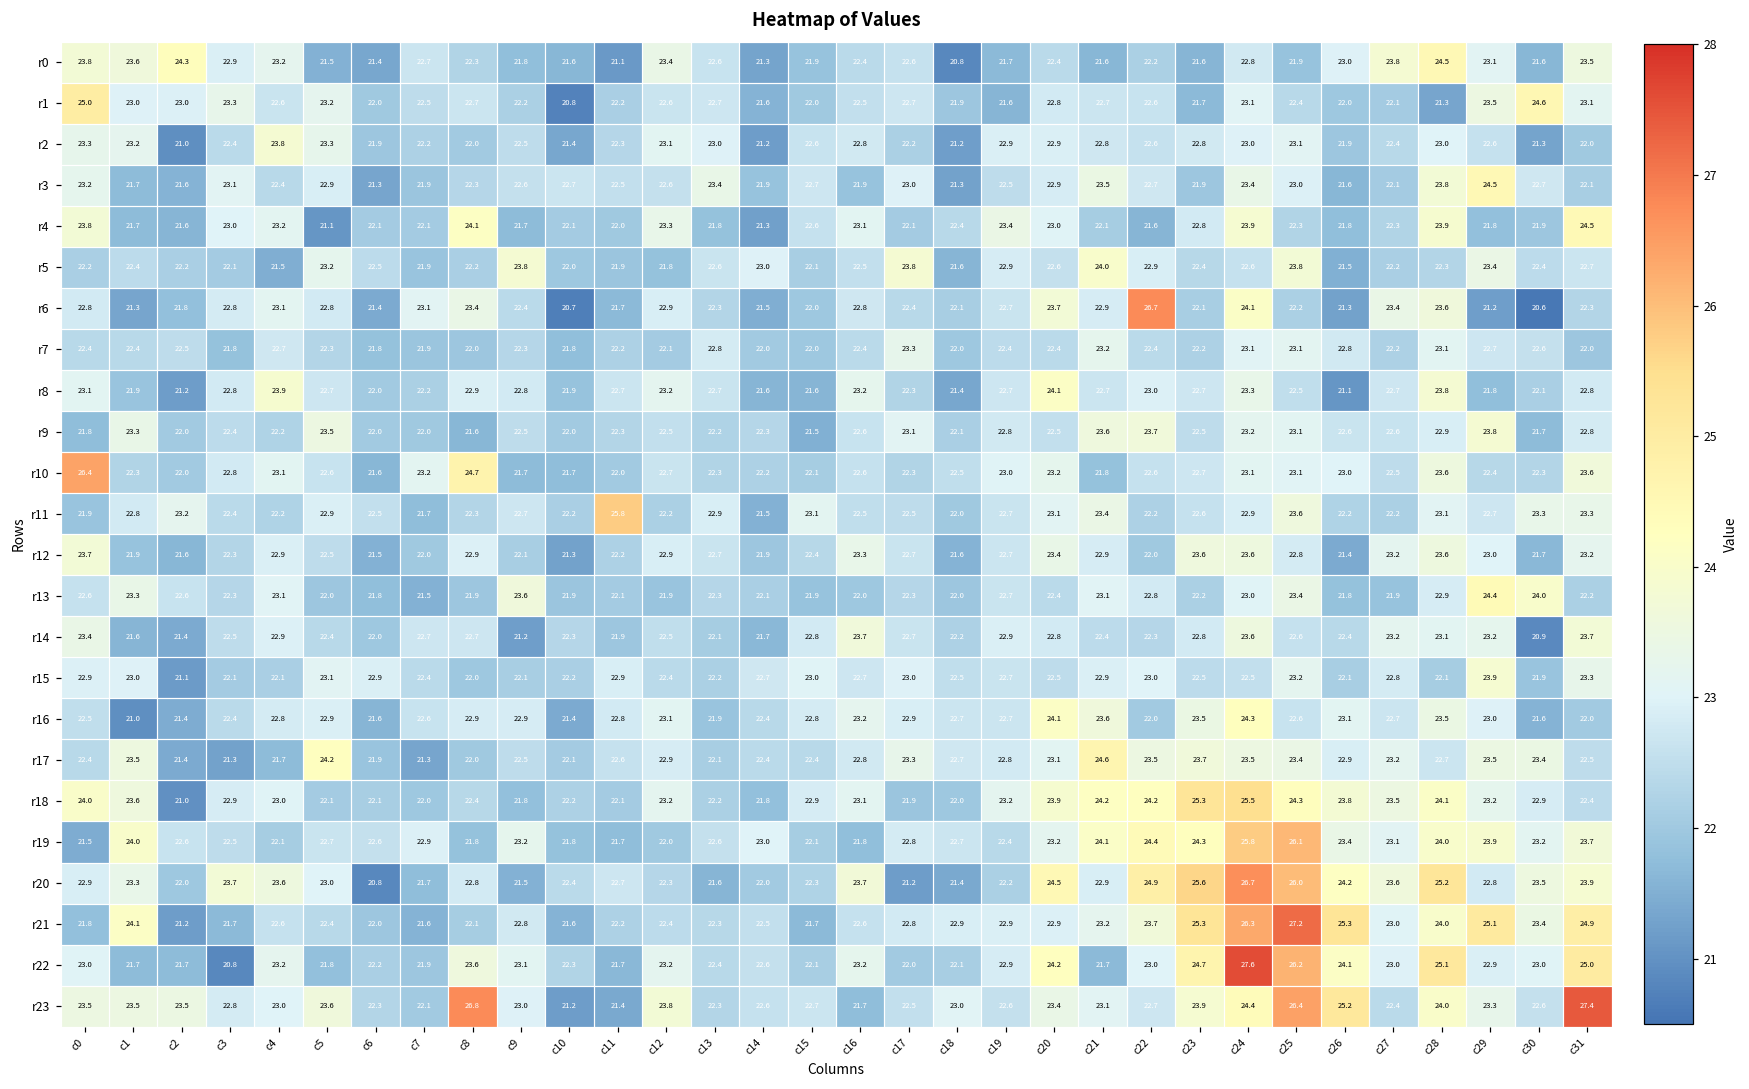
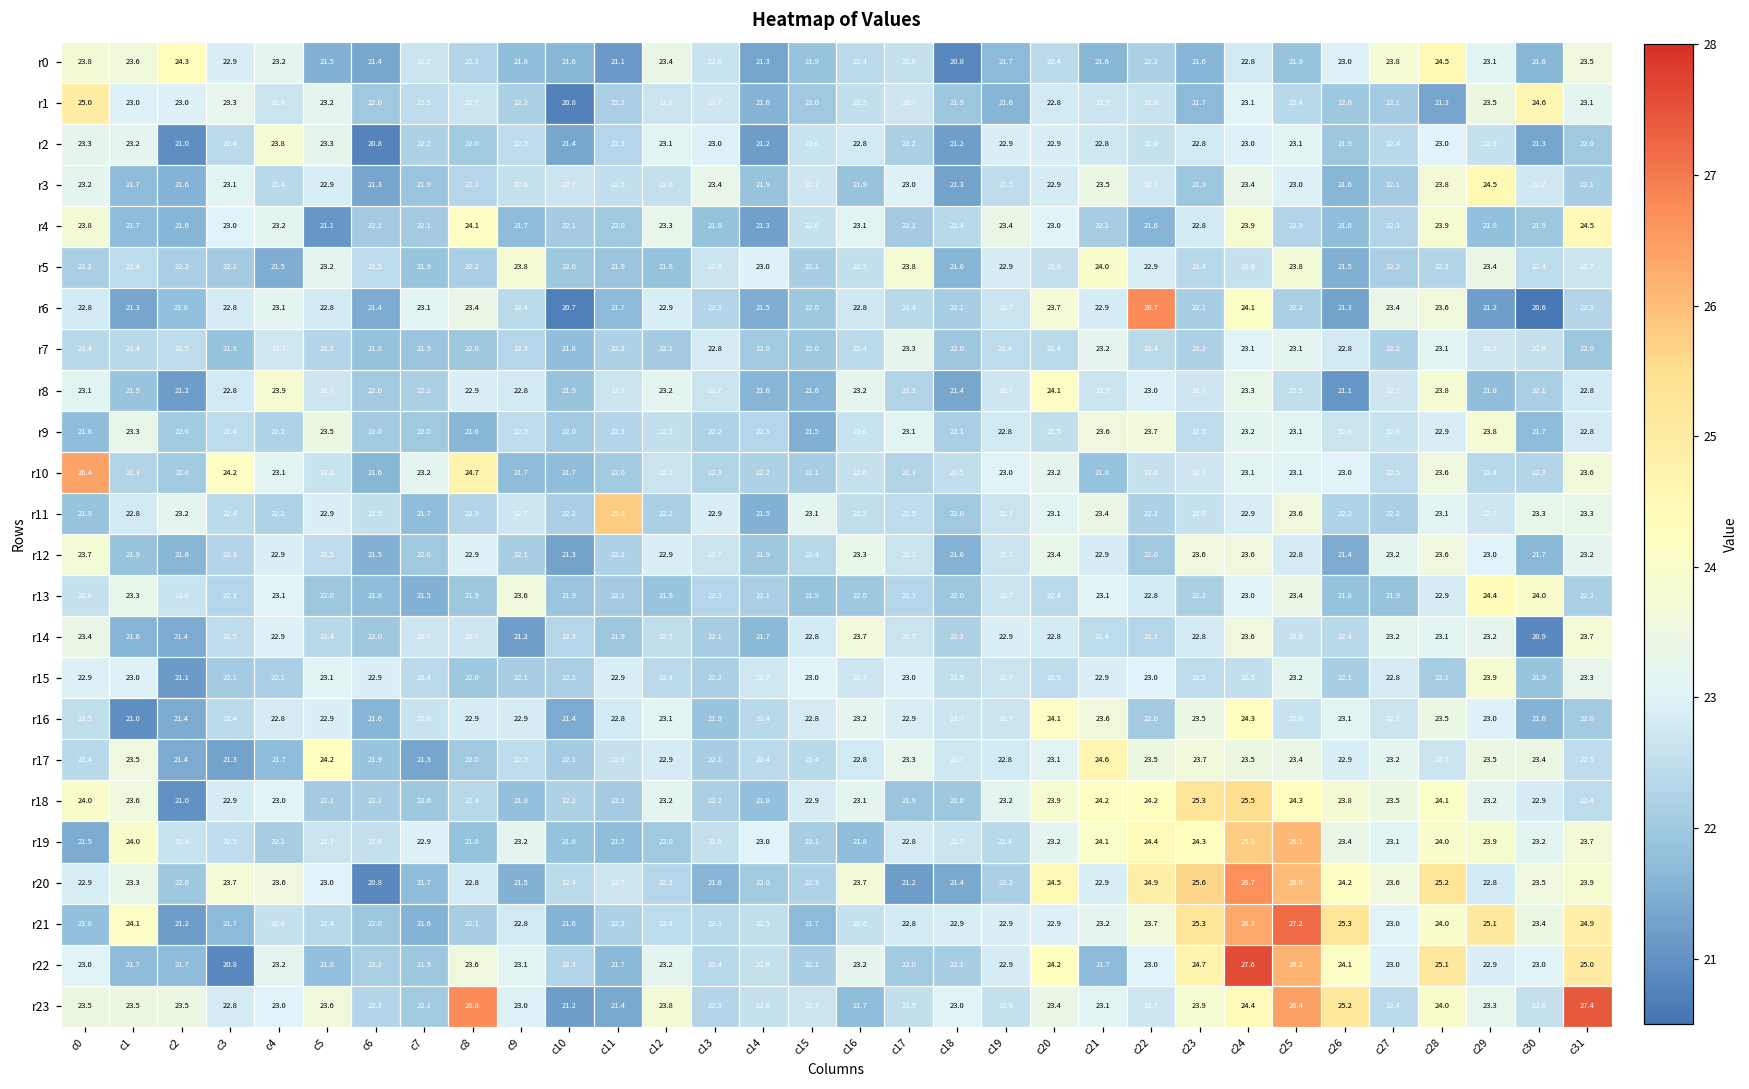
r2, c6: 21.9 -> 20.8
r10, c3: 22.8 -> 24.2
